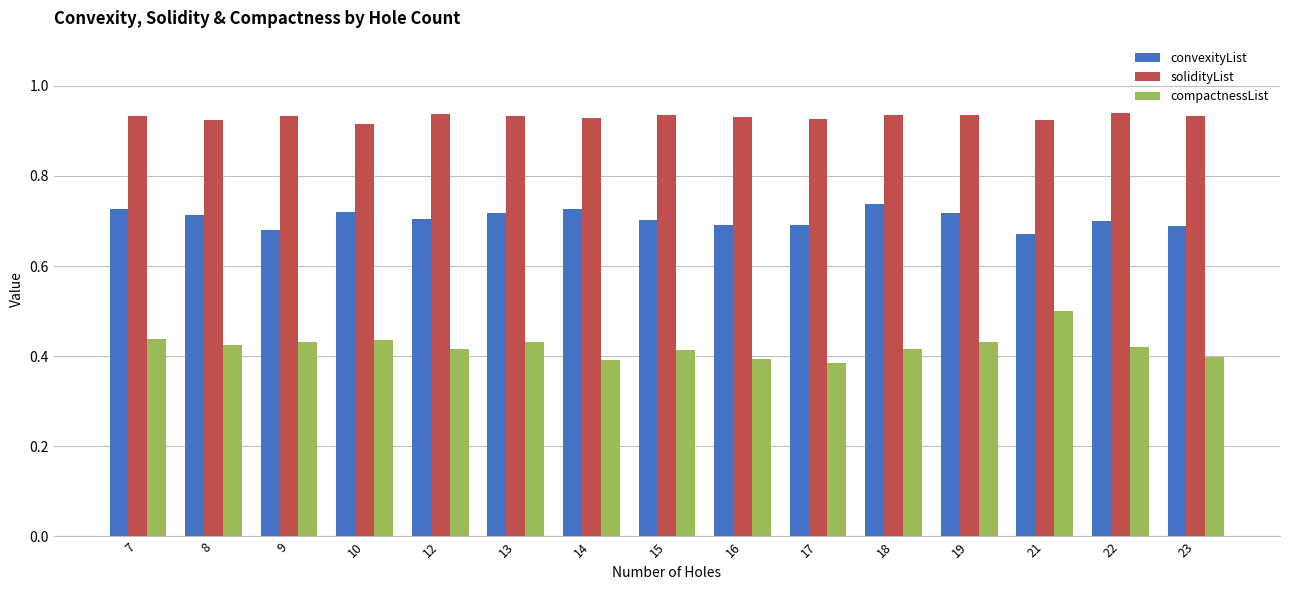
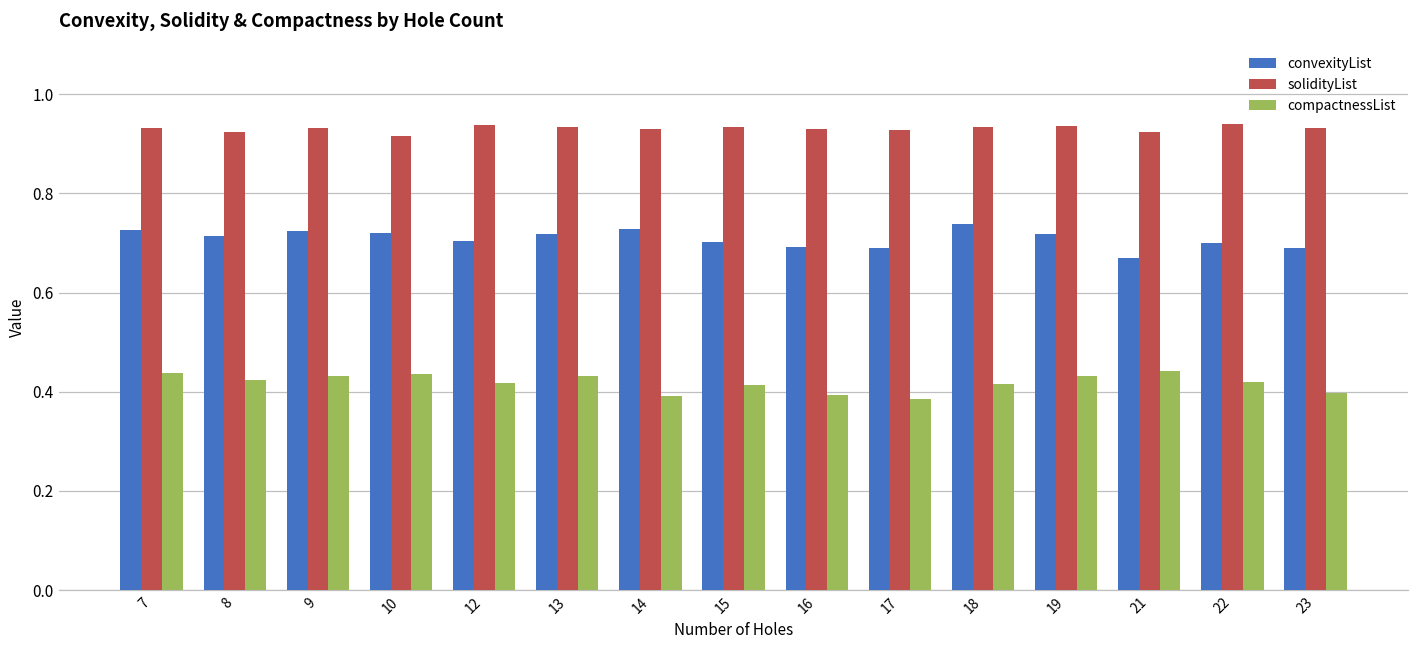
convexityList, 9: 0.68 -> 0.72
compactnessList, 21: 0.50 -> 0.44
